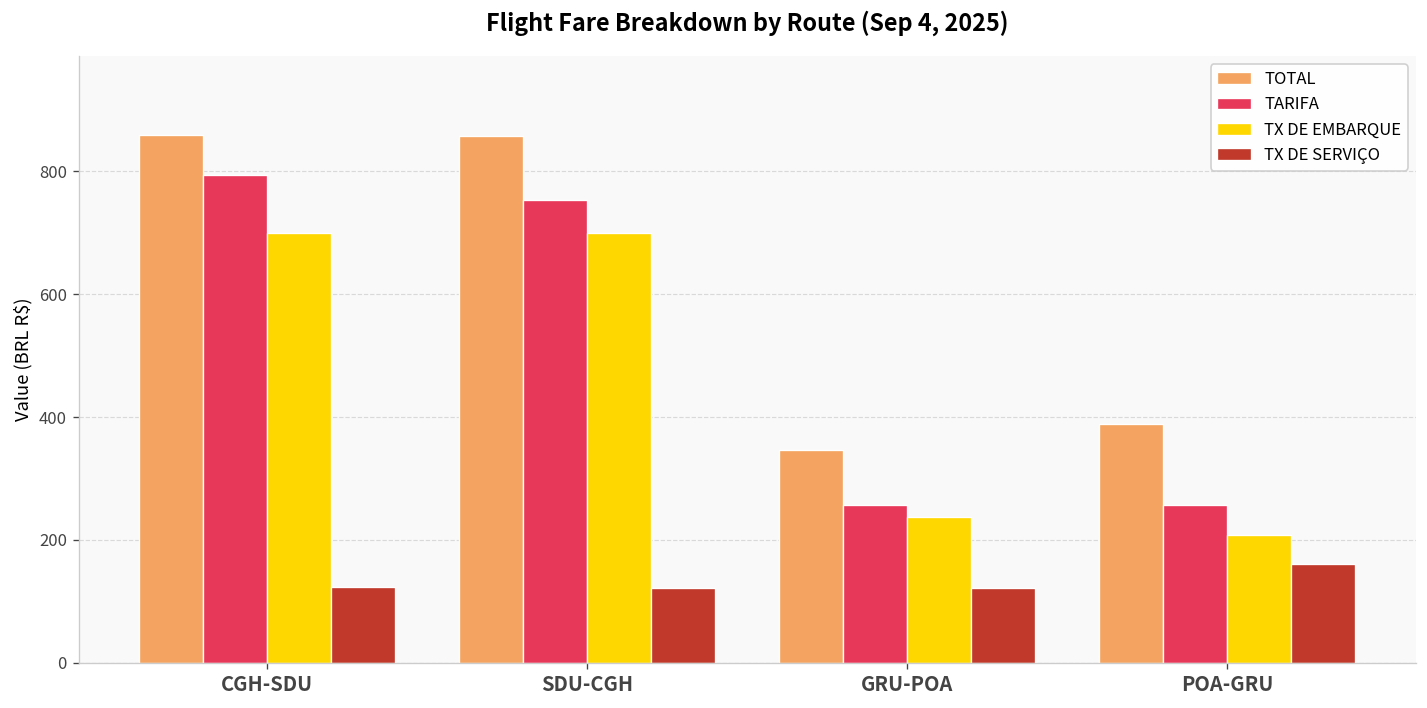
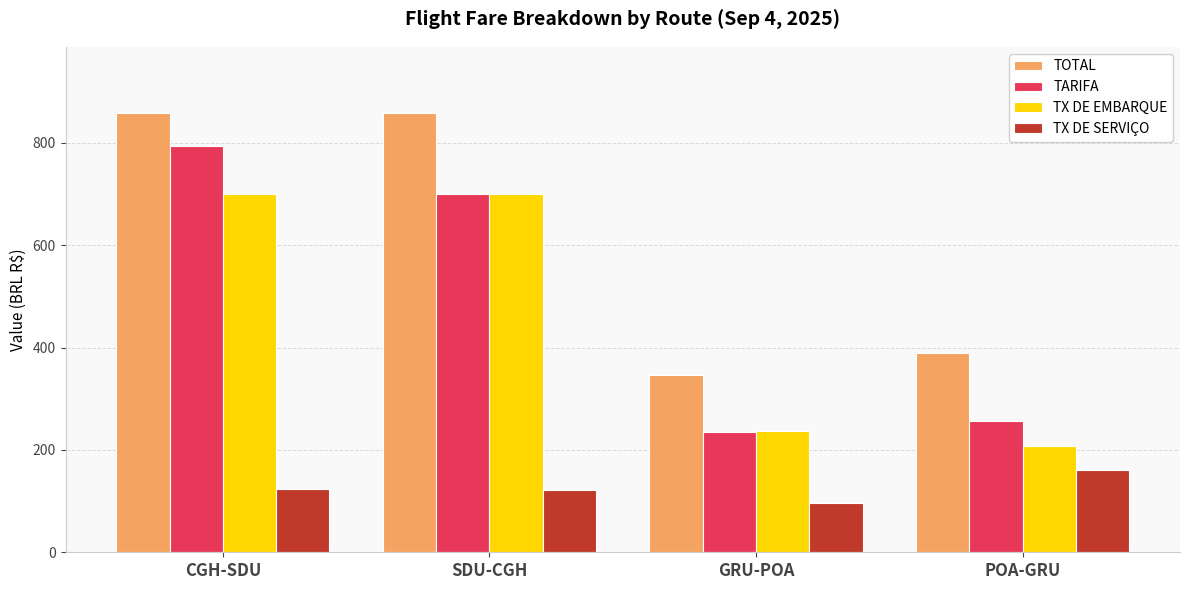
TARIFA, SDU-CGH: 750 -> 700
TARIFA, GRU-POA: 260 -> 230
TX DE SERVIÇO, GRU-POA: 120 -> 100
